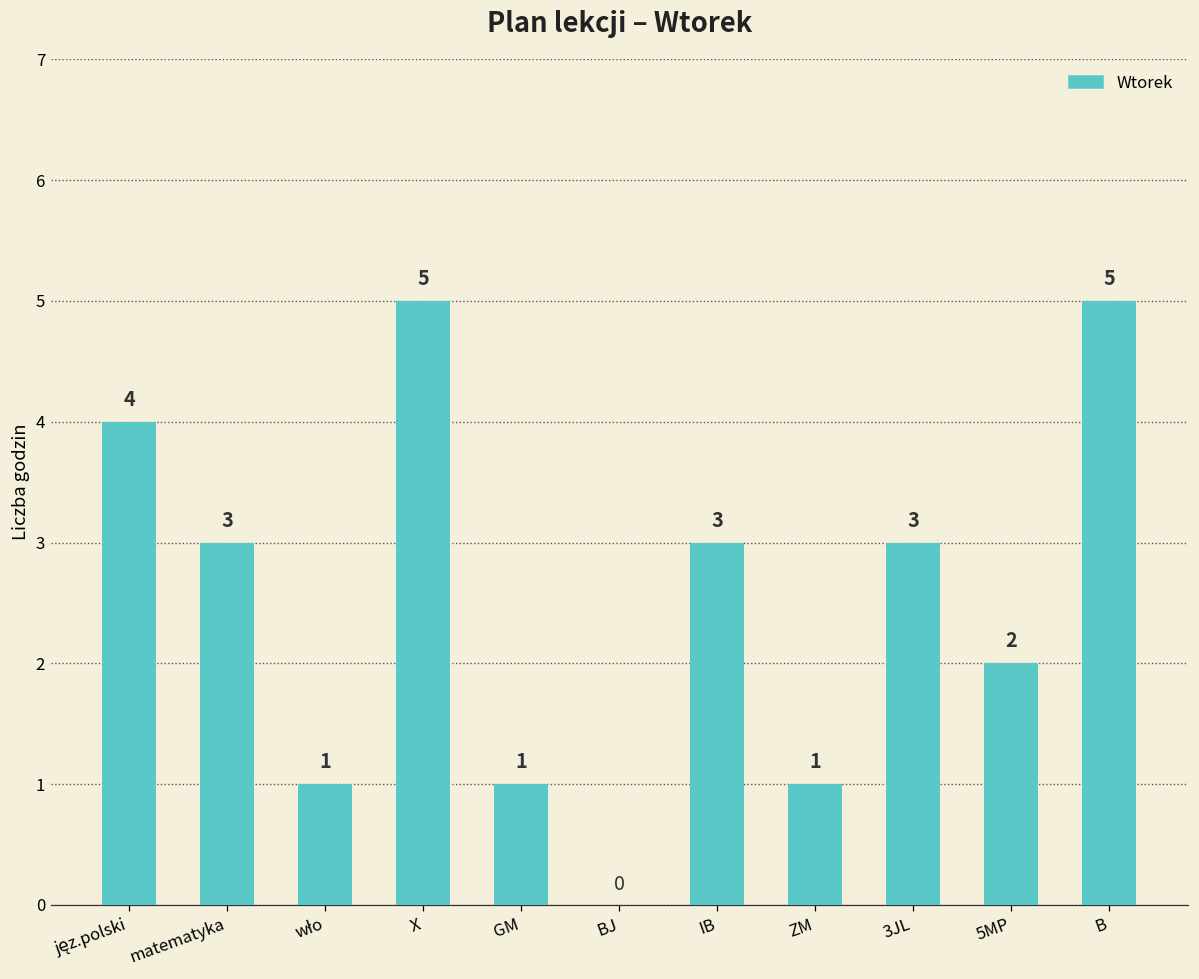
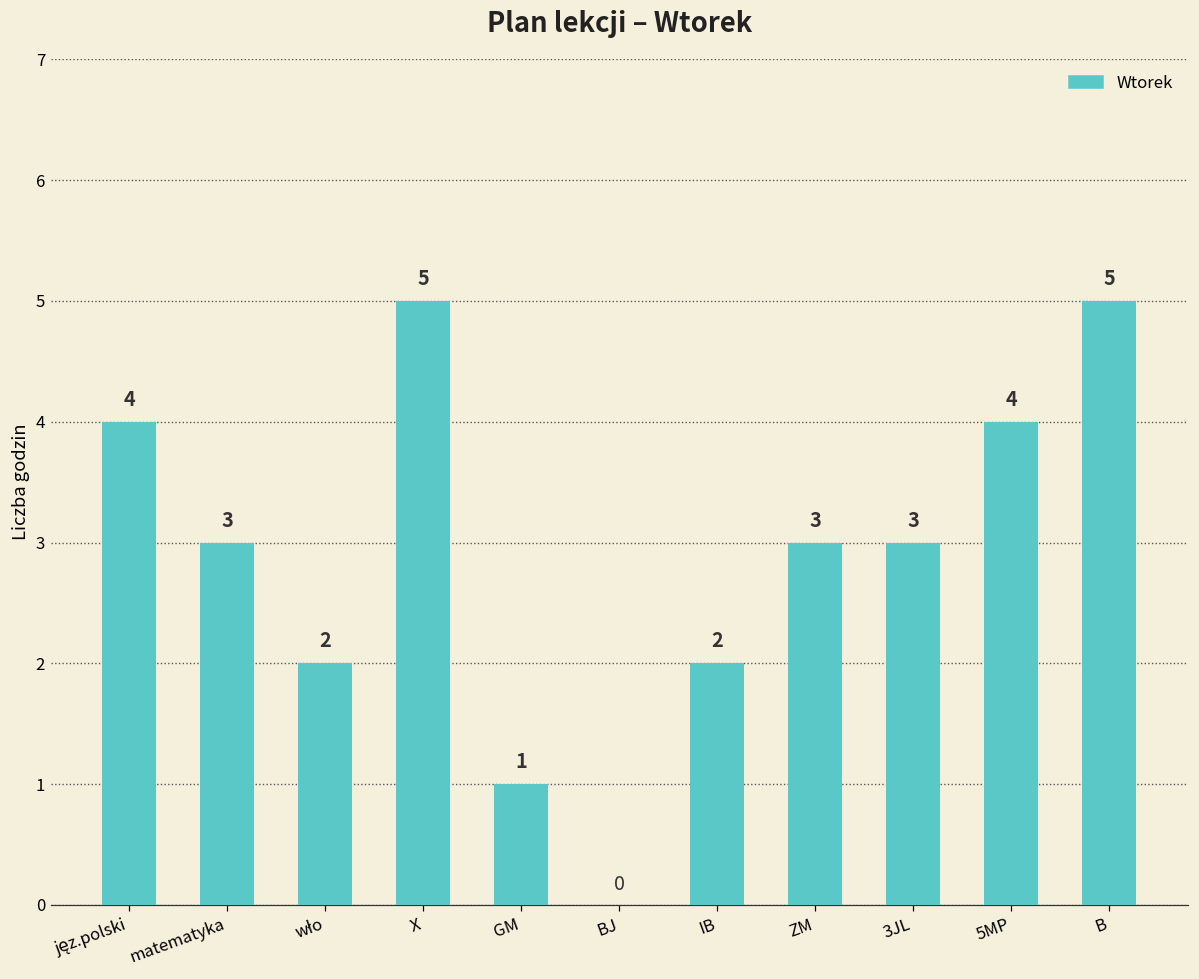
wło: 1 -> 2
IB: 3 -> 2
ZM: 1 -> 3
5MP: 2 -> 4
